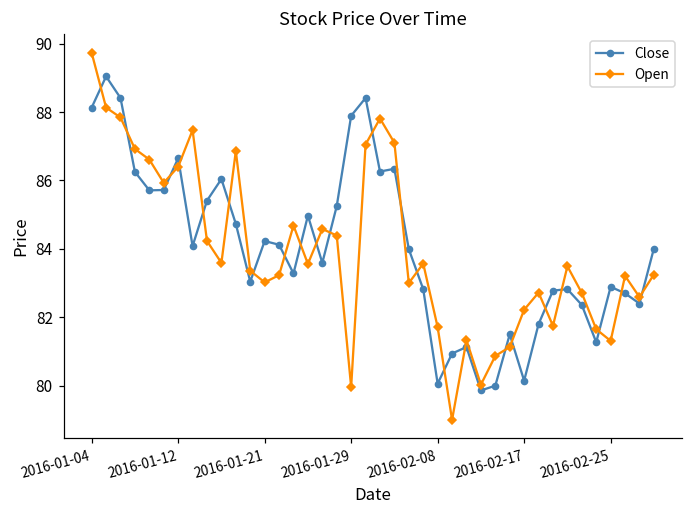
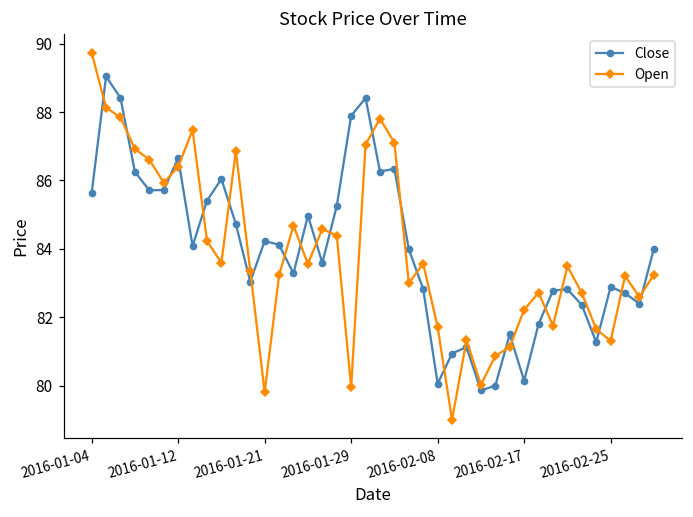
Close, 2016-01-04: 88.1 -> 85.6
Open, 2016-01-21: 83.0 -> 79.8
